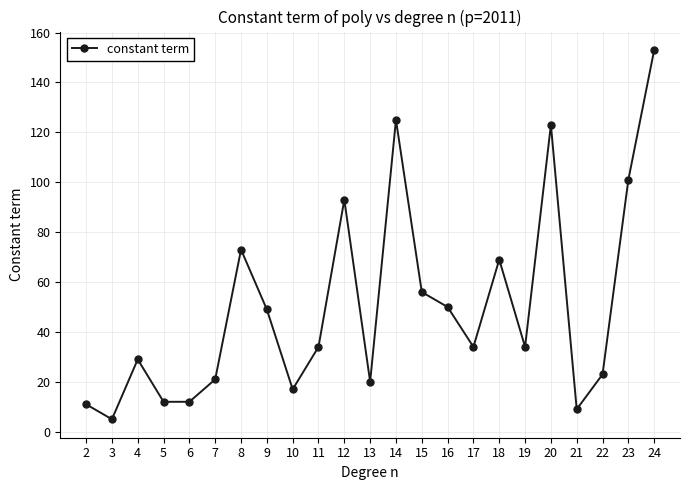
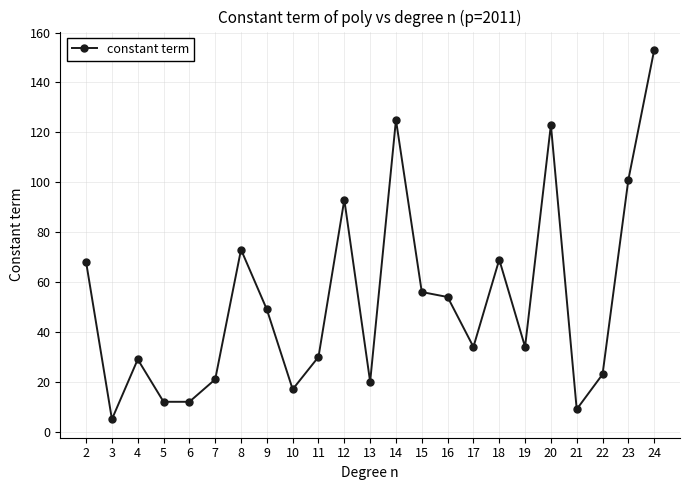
2: 11 -> 68
11: 34 -> 30
16: 50 -> 54
